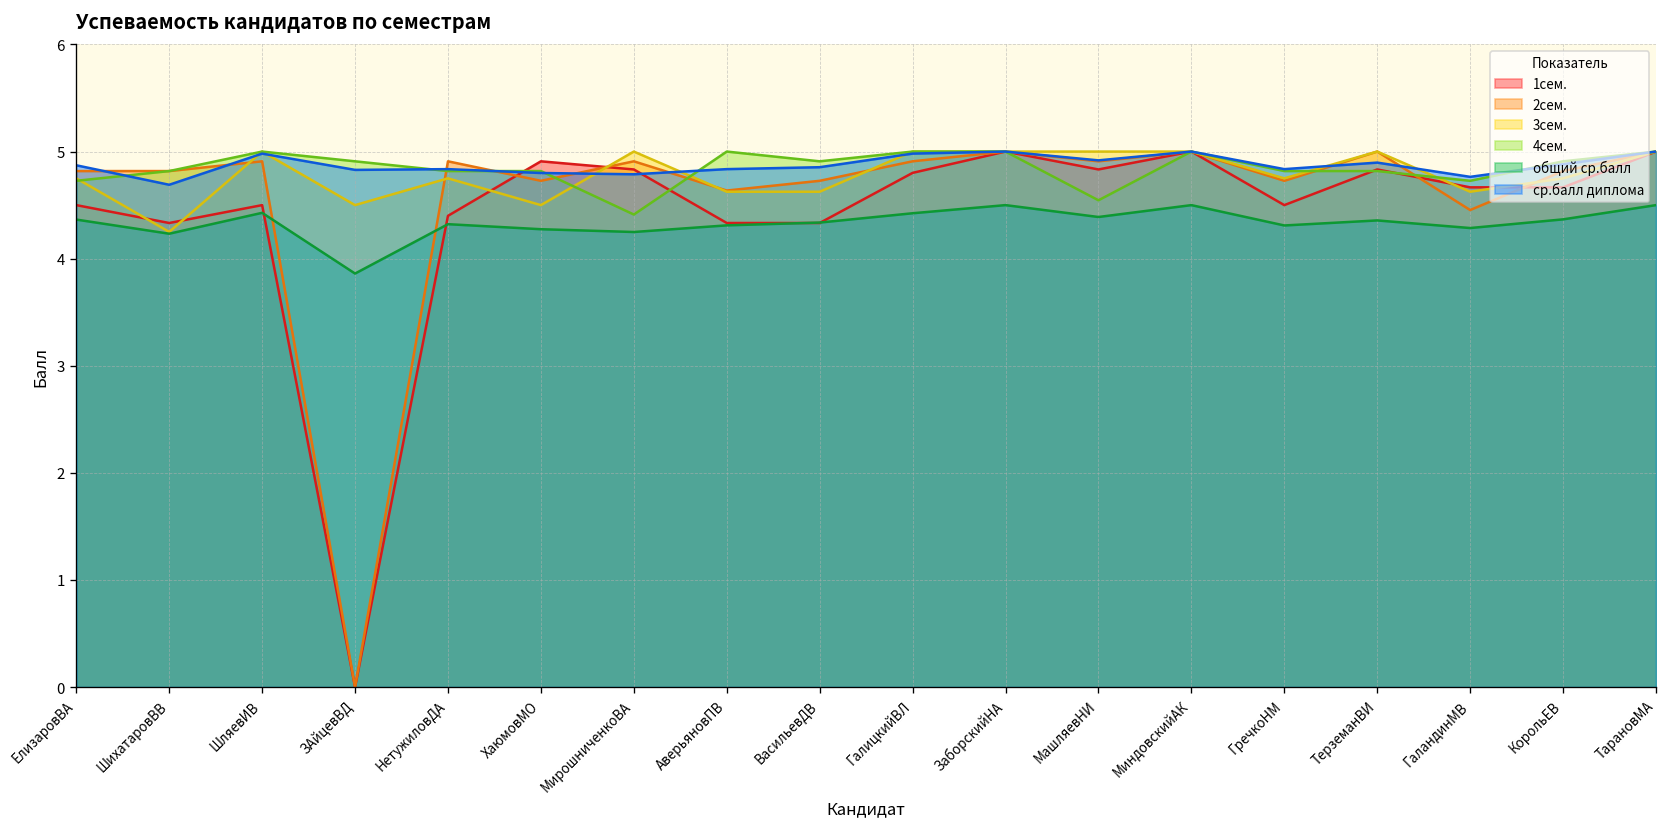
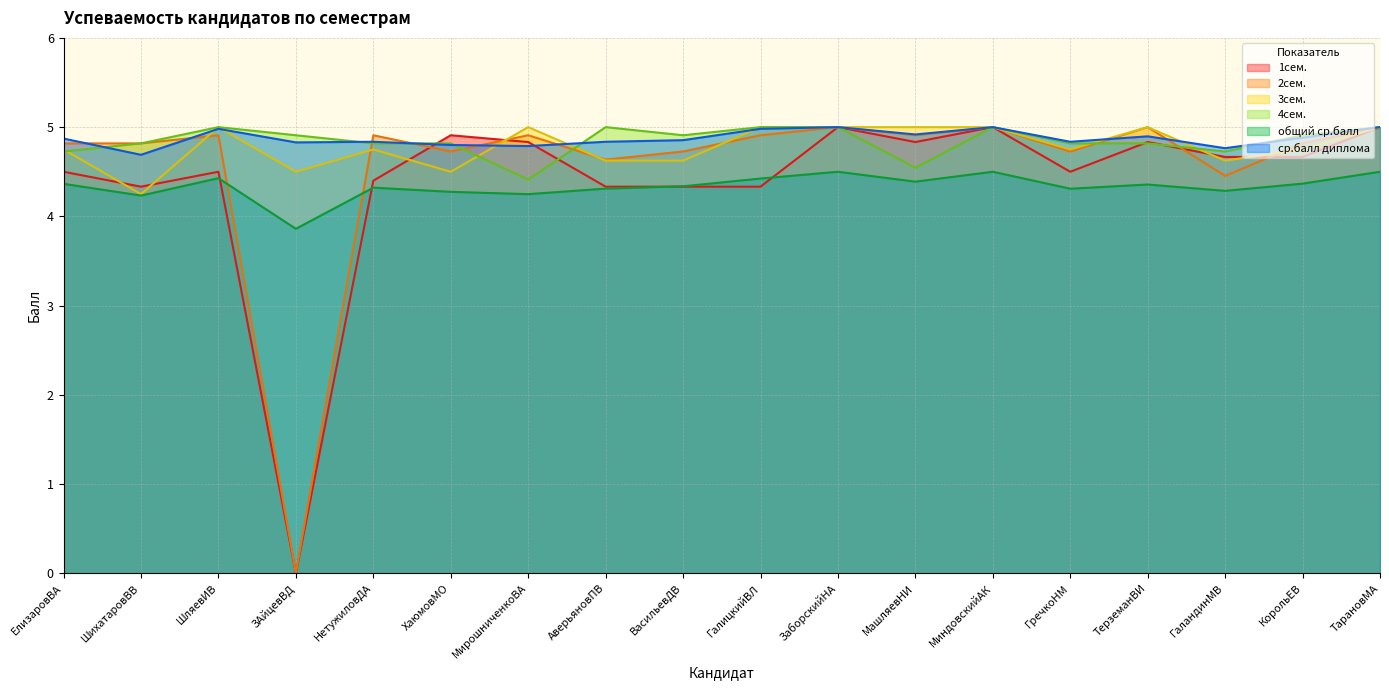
1сем., ГалицкийВЛ: 4.8 -> 4.3
